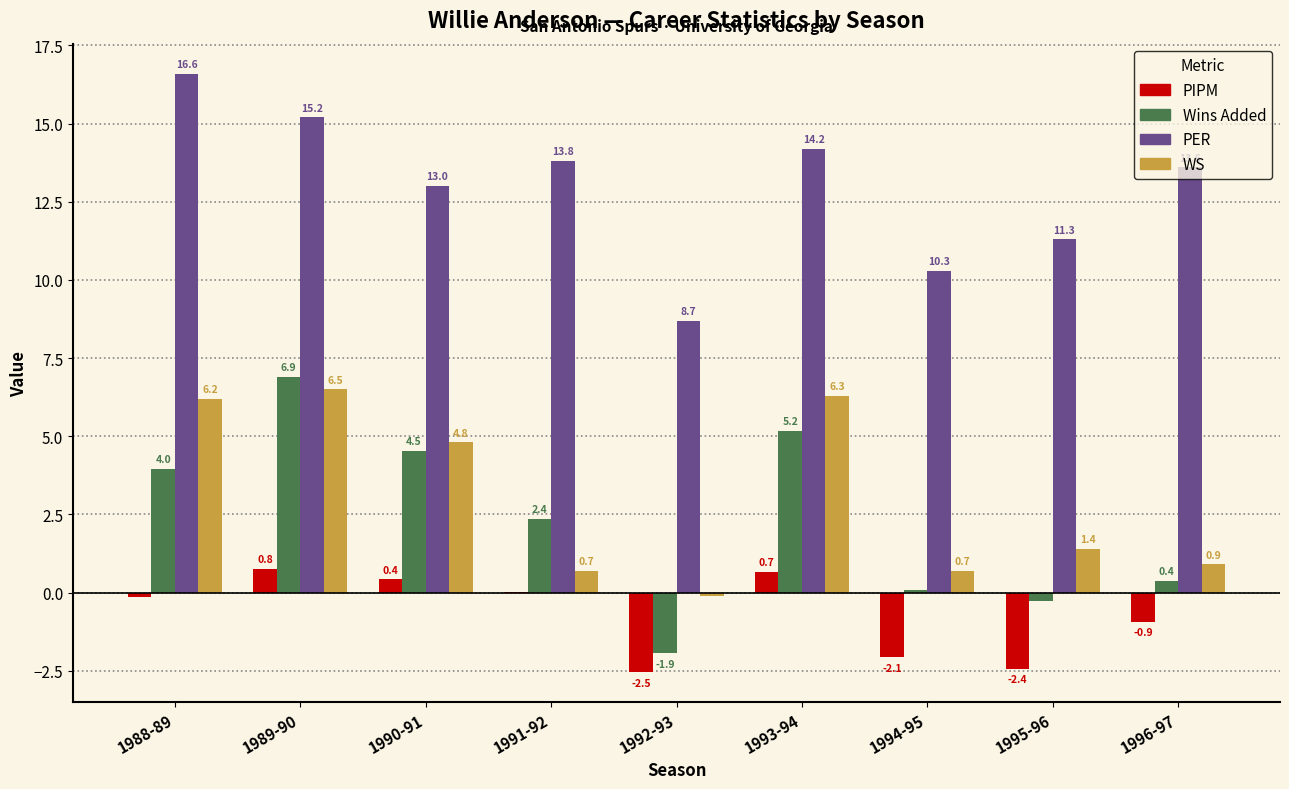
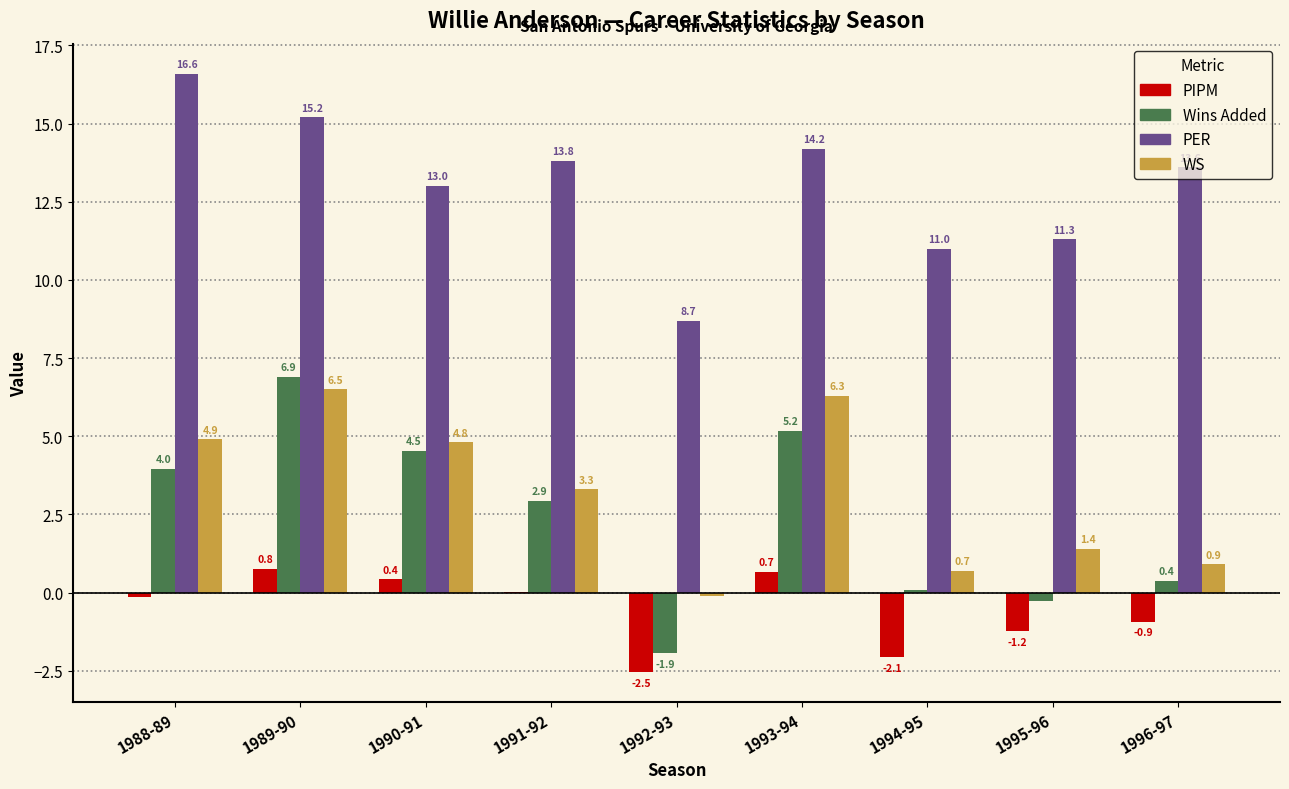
WS, 1988-89: 6.2 -> 4.9
Wins Added, 1991-92: 2.4 -> 2.9
WS, 1991-92: 0.7 -> 3.3
PER, 1994-95: 10.3 -> 11.0
PIPM, 1995-96: -2.4 -> -1.2
